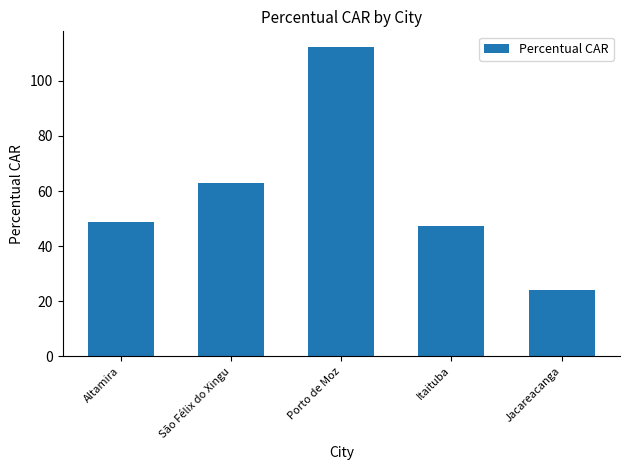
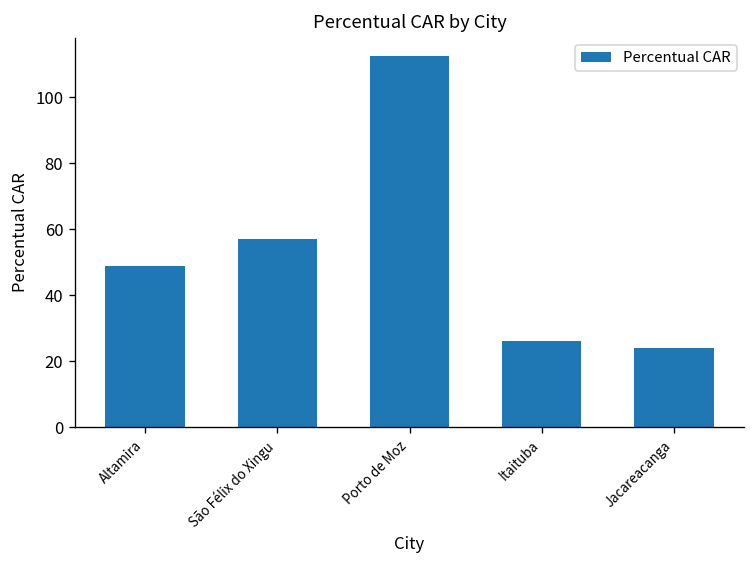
São Félix do Xingu: 63 -> 57
Itaituba: 47 -> 26
